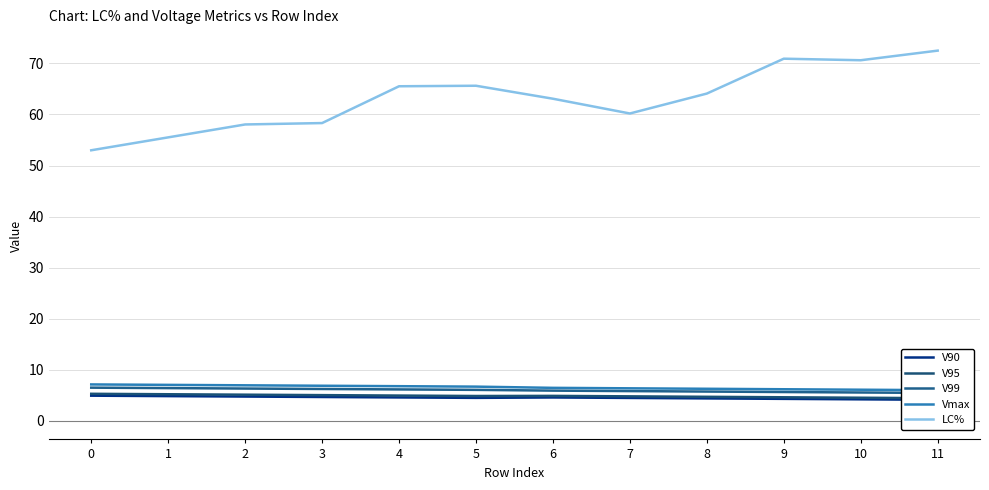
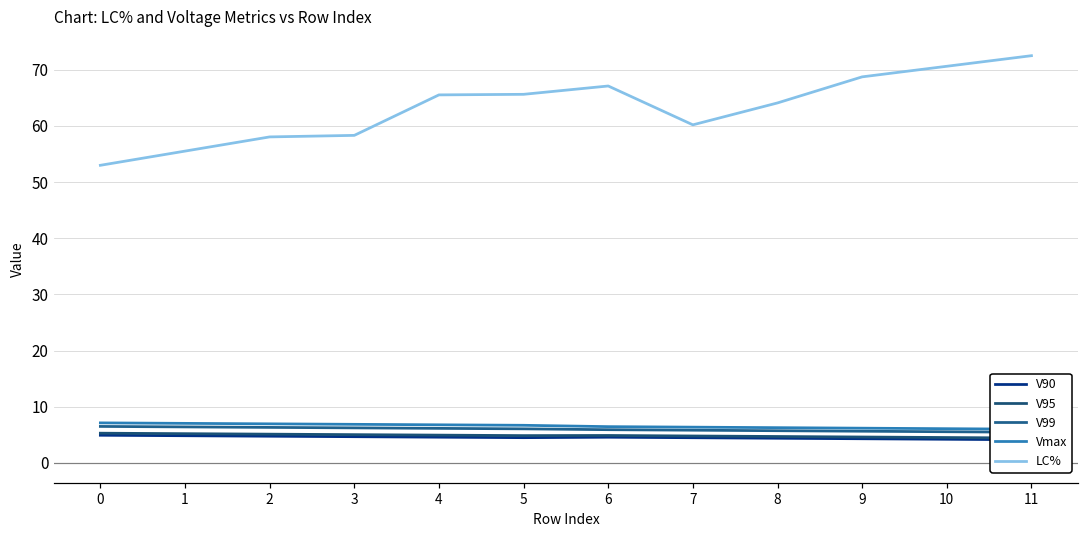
LC%, 6: 63 -> 67
LC%, 9: 71 -> 69
